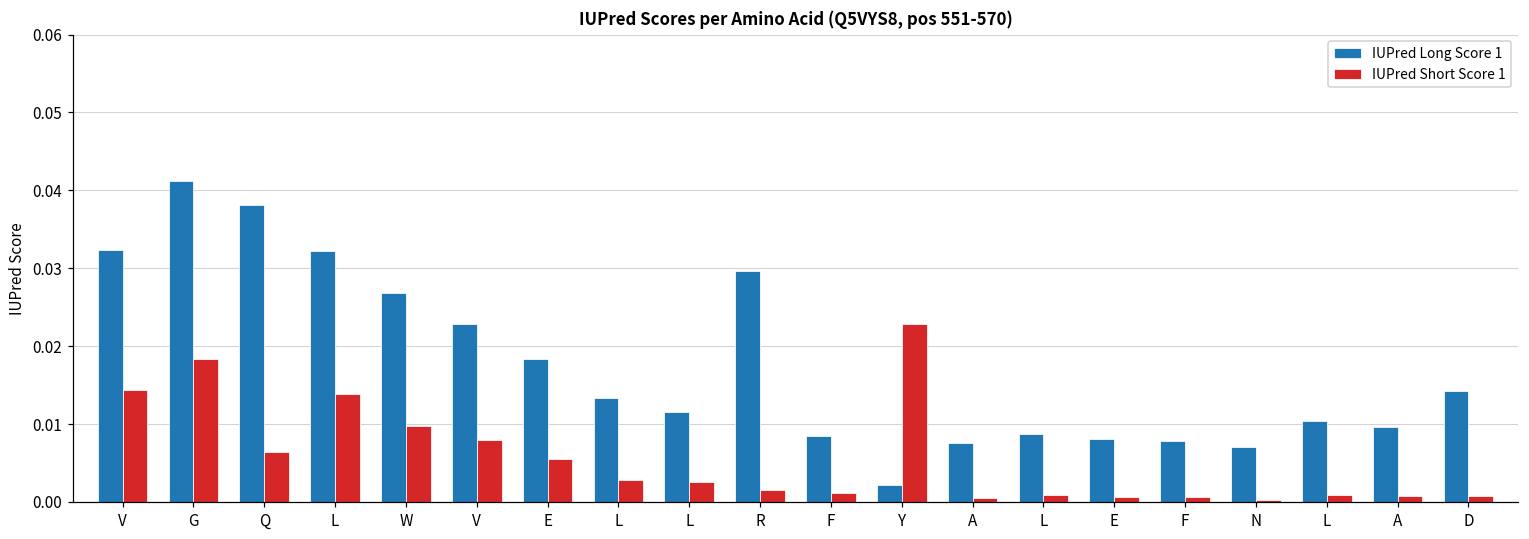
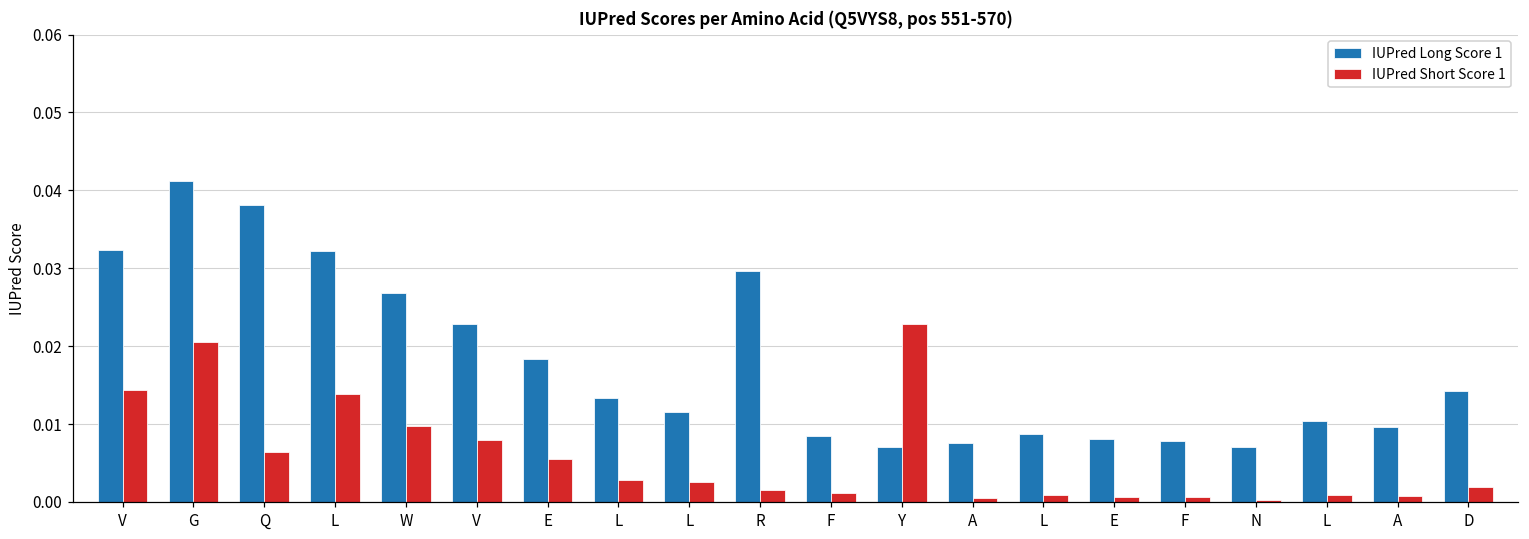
IUPred Short Score 1, G: 0.018 -> 0.021
IUPred Long Score 1, Y: 0.002 -> 0.007
IUPred Short Score 1, D: 0.001 -> 0.002
